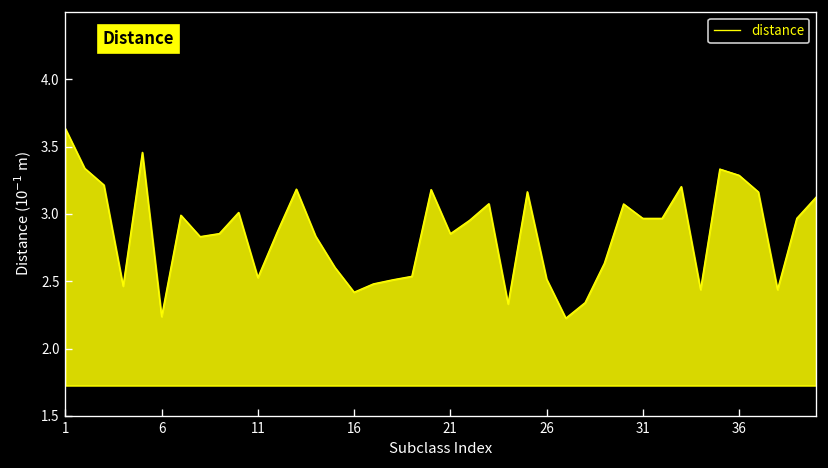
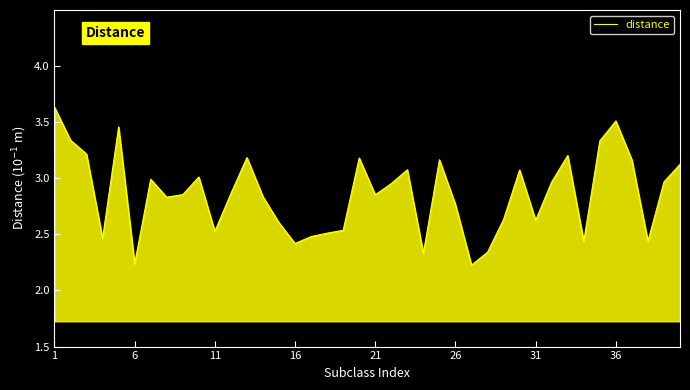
26: 2.52 -> 2.77
31: 2.97 -> 2.63
36: 3.29 -> 3.51
